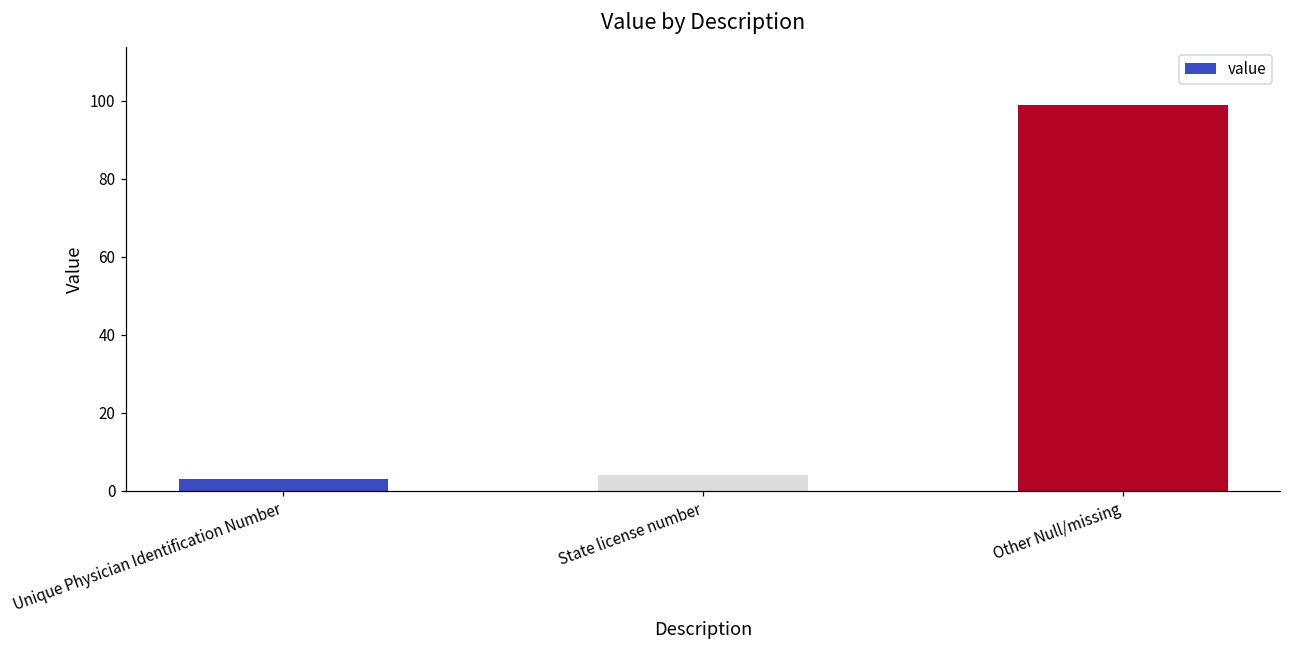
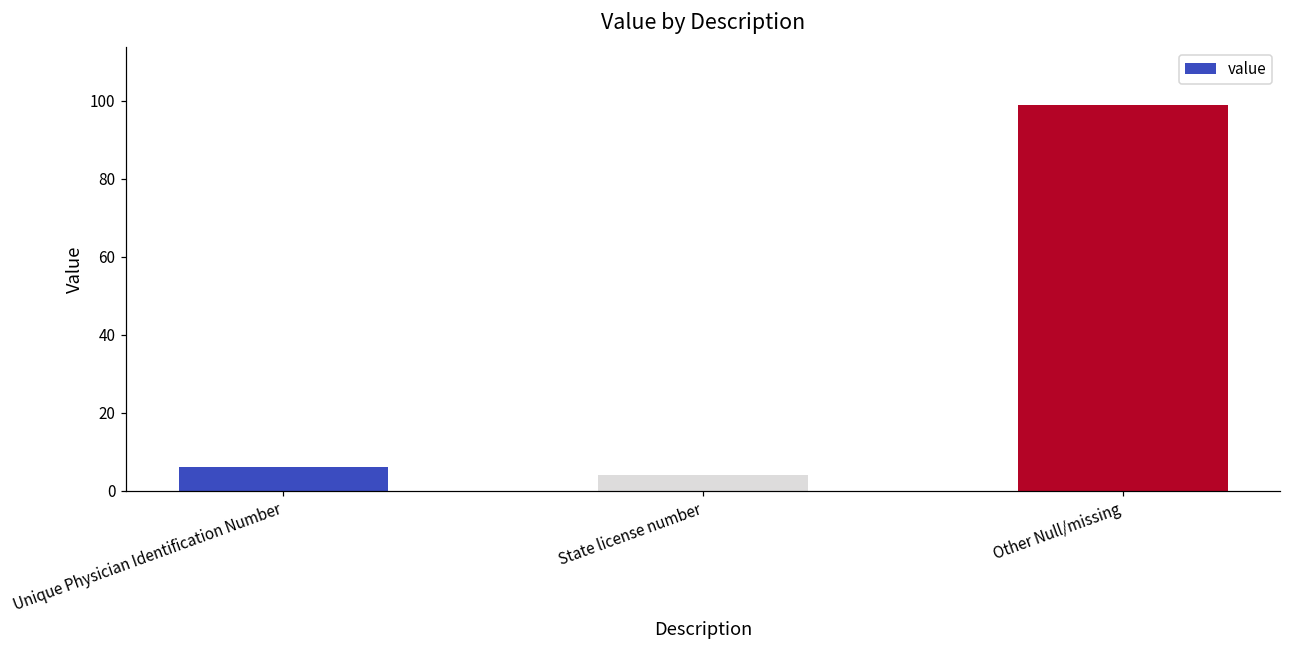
Unique Physician Identification Number: 3 -> 6
